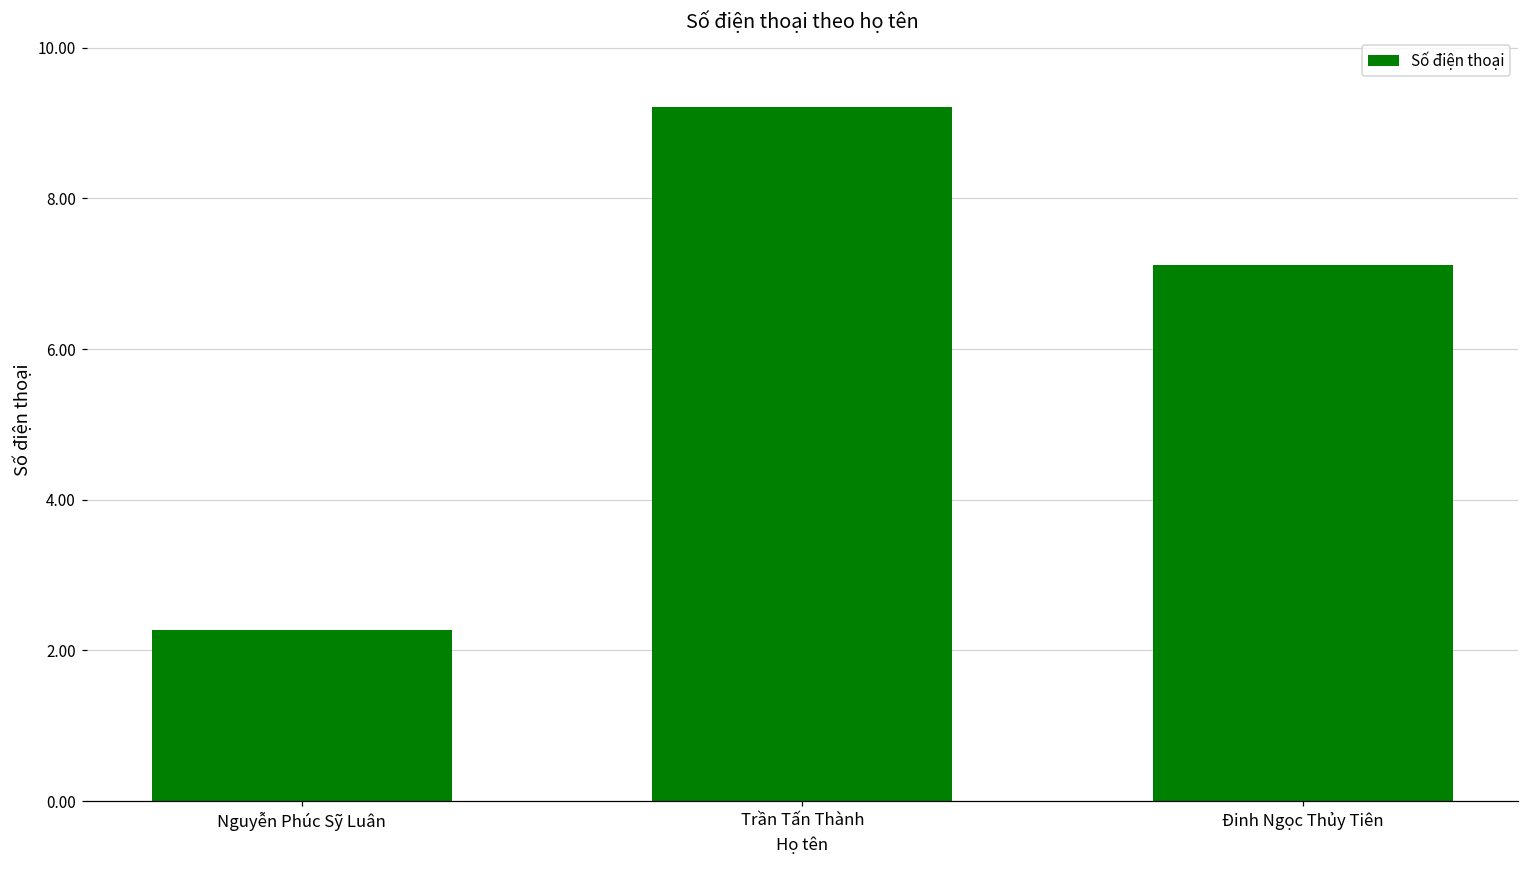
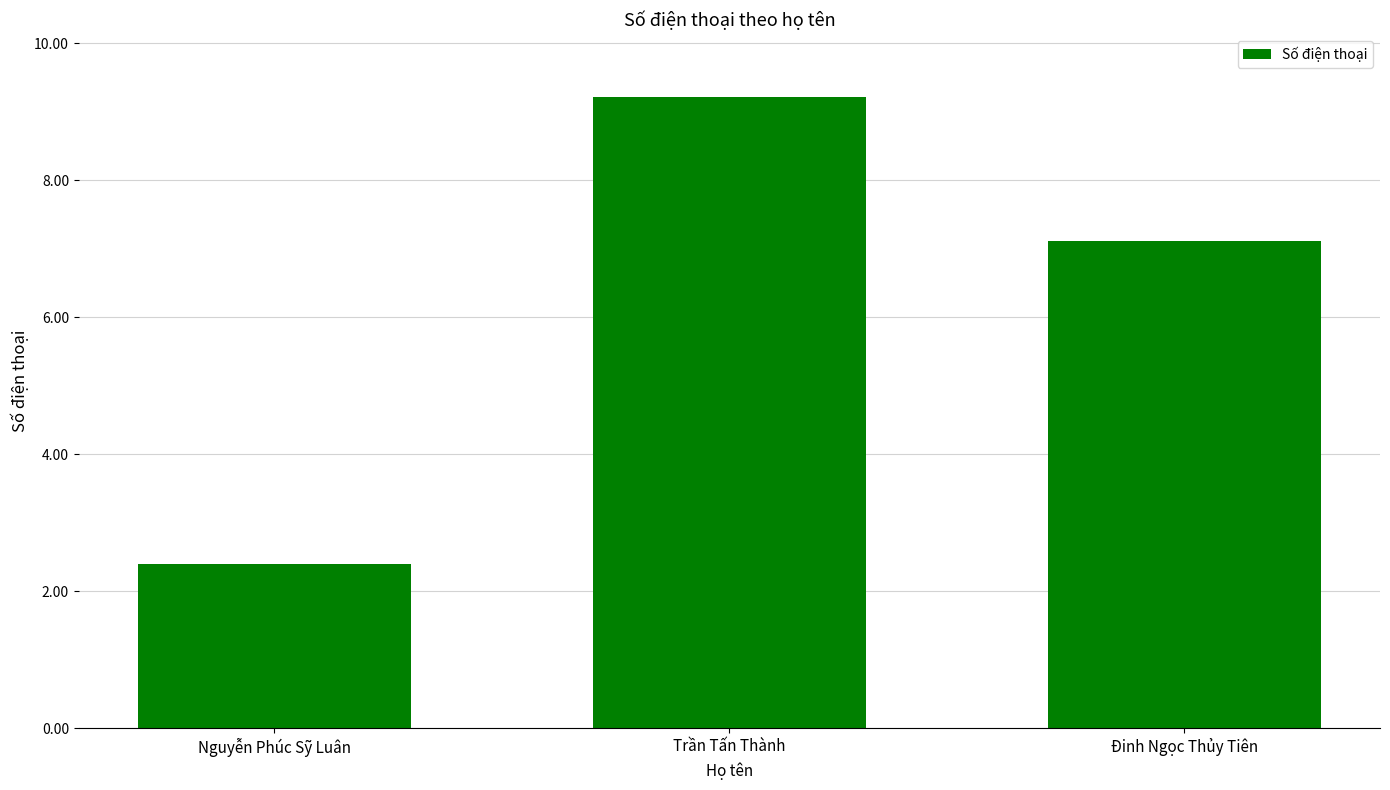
Nguyễn Phúc Sỹ Luân: 2.3 -> 2.4
